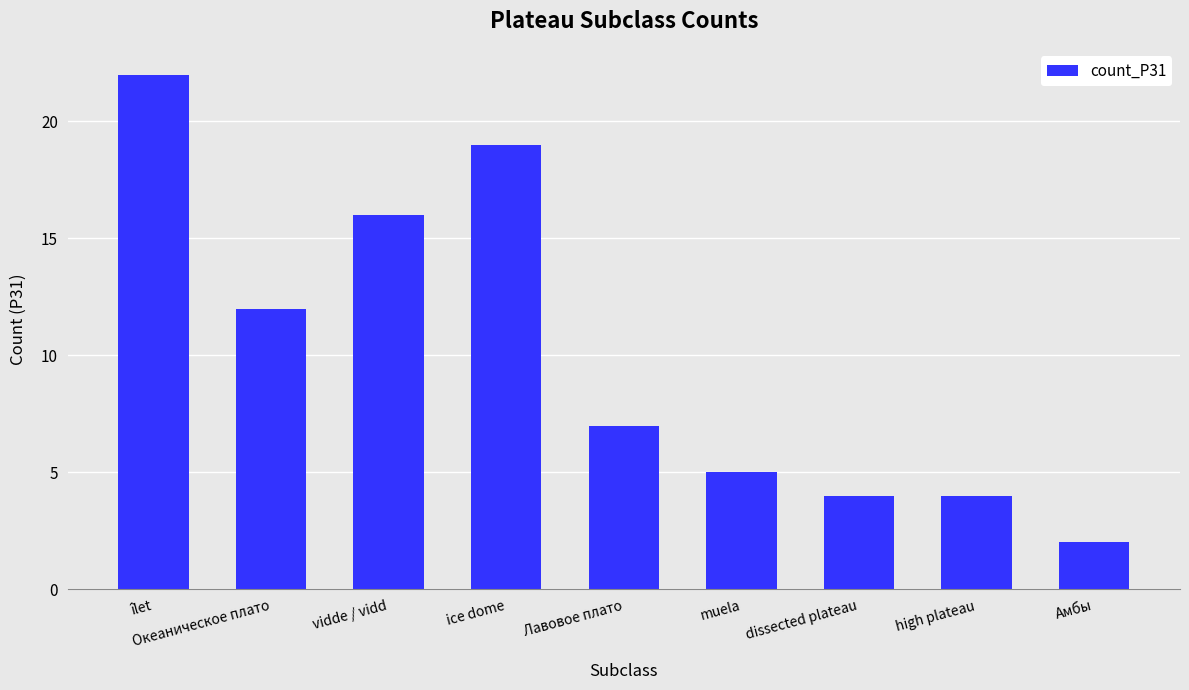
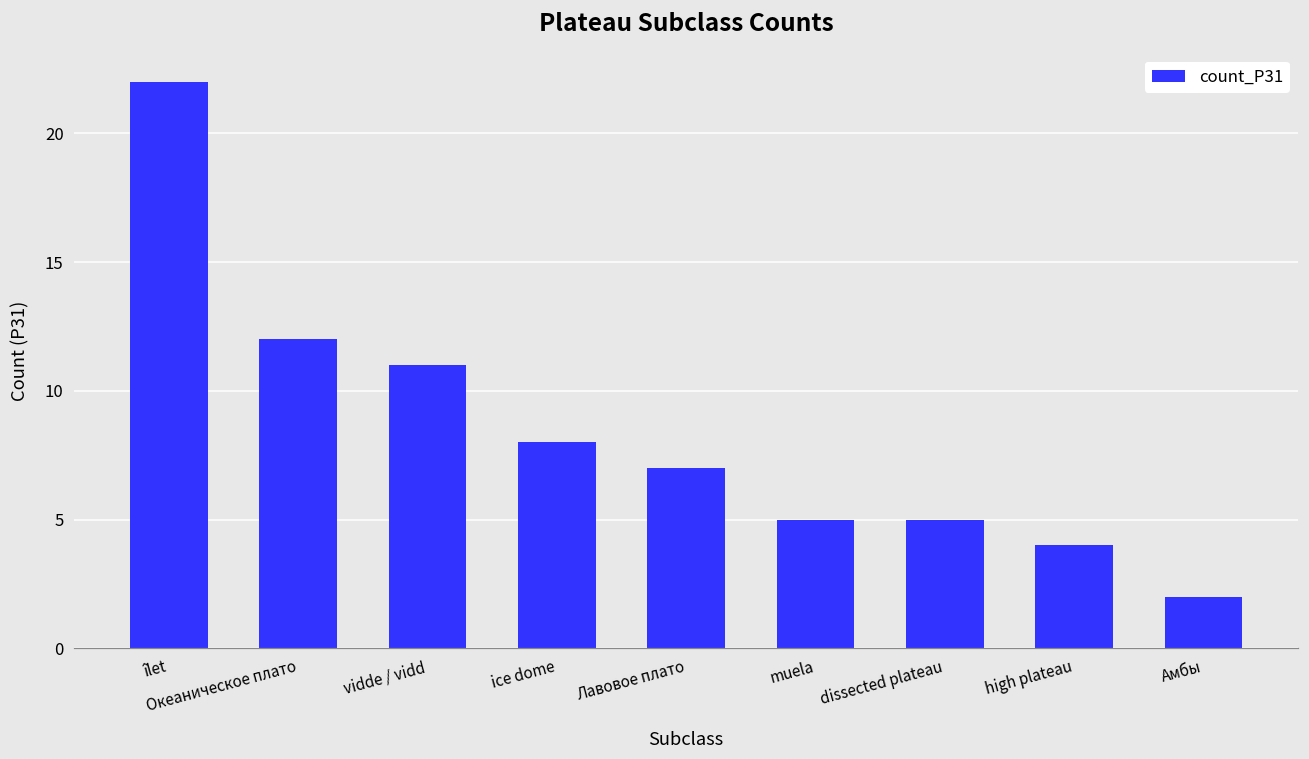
vidde / vidd: 16 -> 11
ice dome: 19 -> 8
dissected plateau: 4 -> 5
